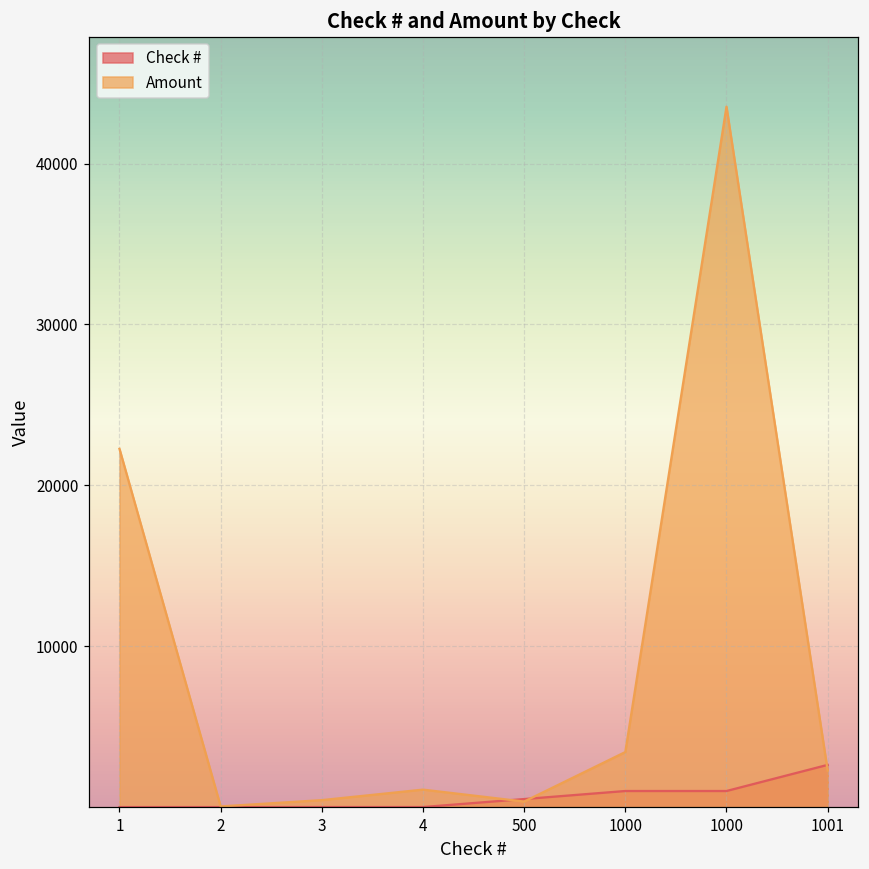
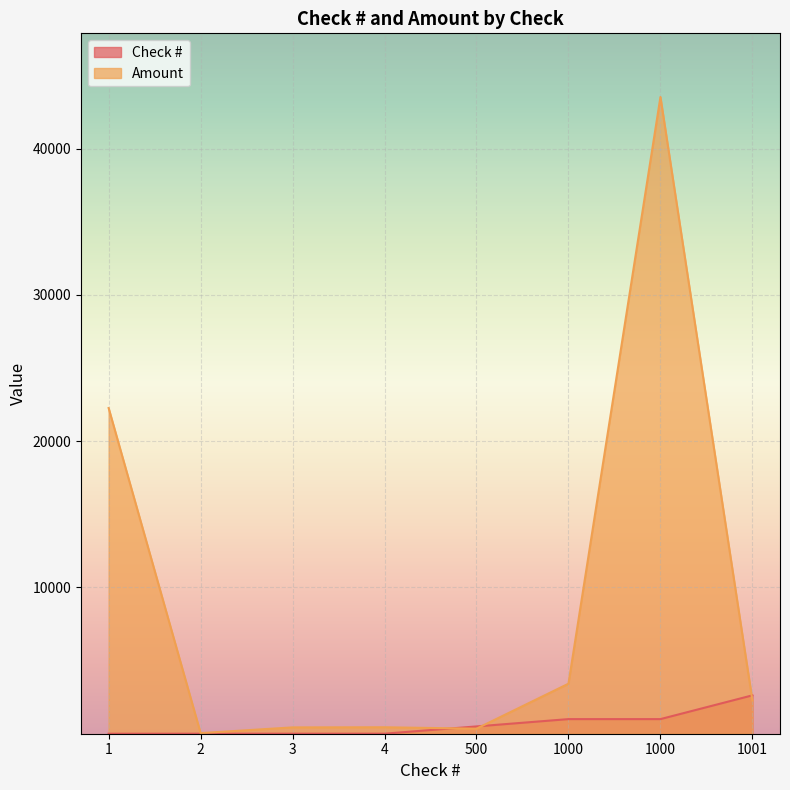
Amount, 4: 1100 -> 400
